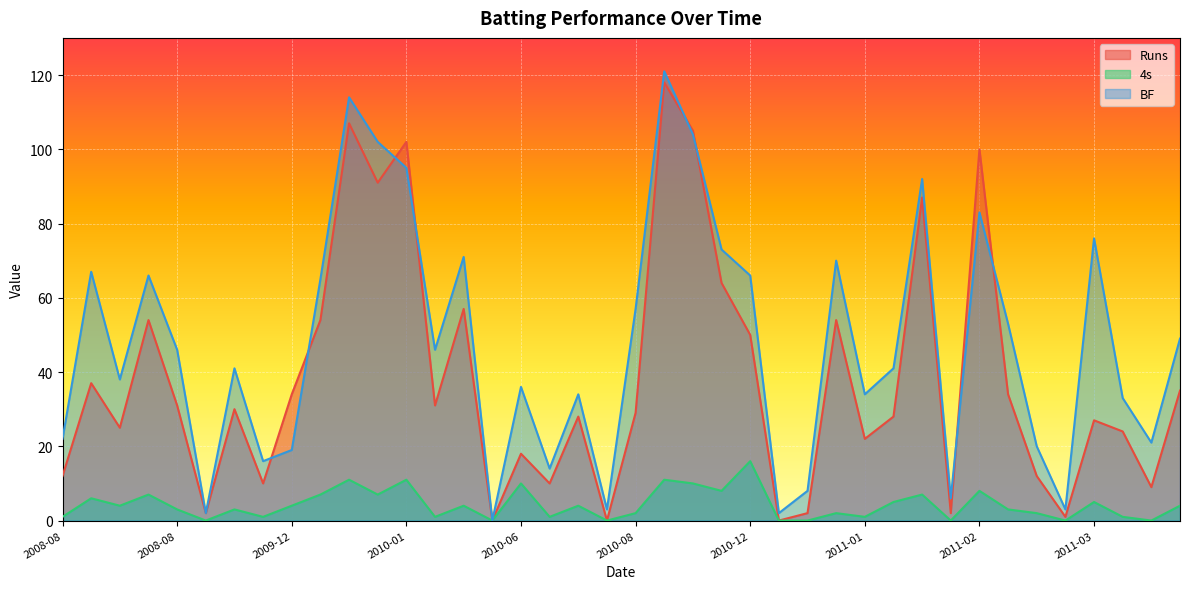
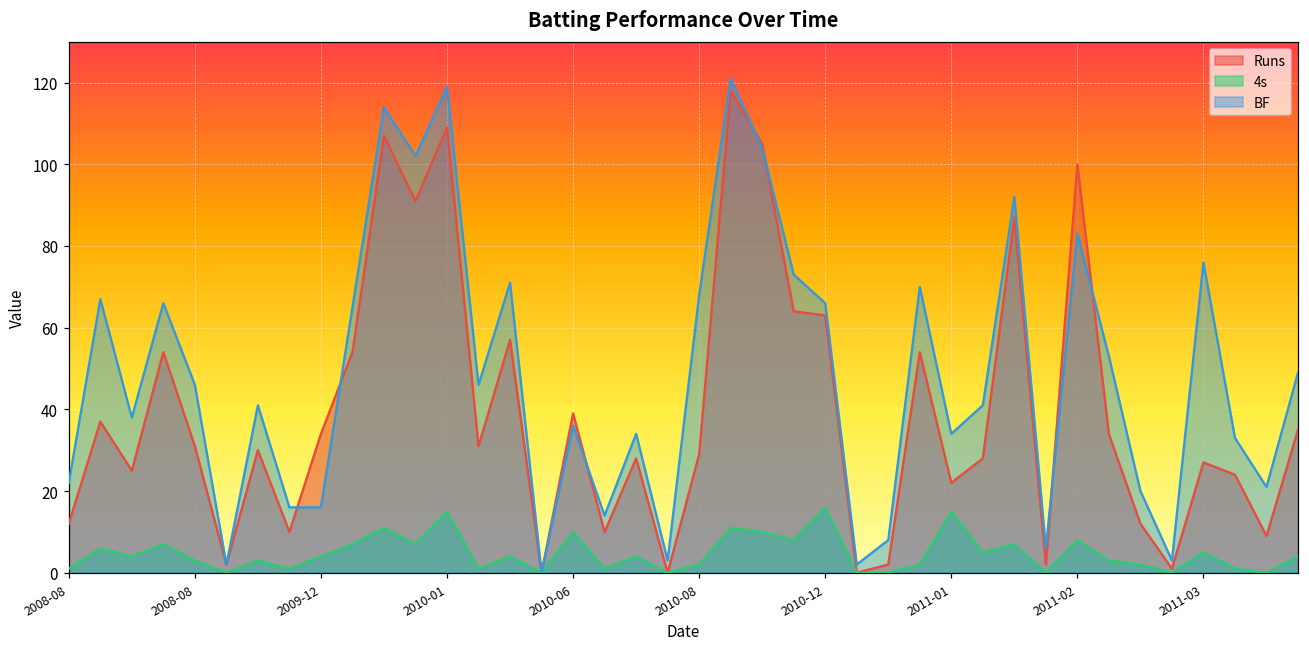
BF, 2009-12: 19 -> 16
Runs, 2010-01: 102 -> 109
4s, 2010-01: 11 -> 15
BF, 2010-01: 95 -> 119
Runs, 2010-06: 18 -> 39
BF, 2010-08: 57 -> 68
Runs, 2010-12: 50 -> 63
4s, 2011-01: 1 -> 15
